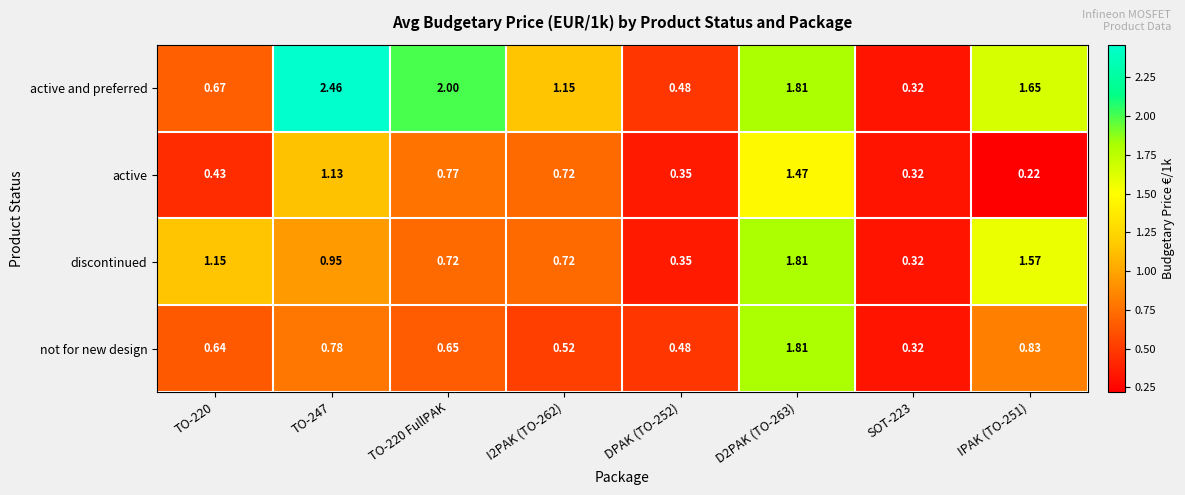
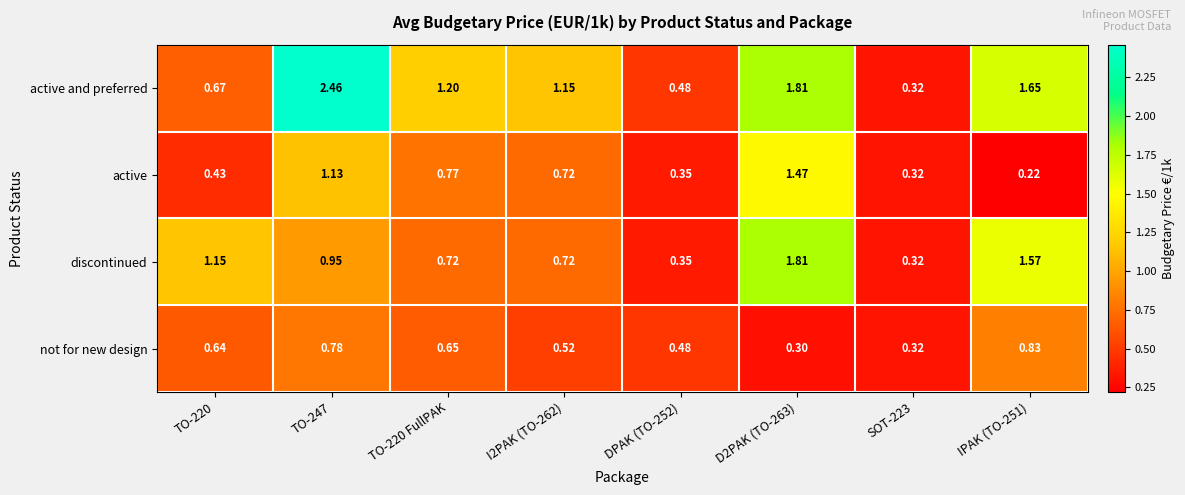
active and preferred, TO-220 FullPAK: 2.00 -> 1.20
not for new design, D2PAK (TO-263): 1.81 -> 0.30
